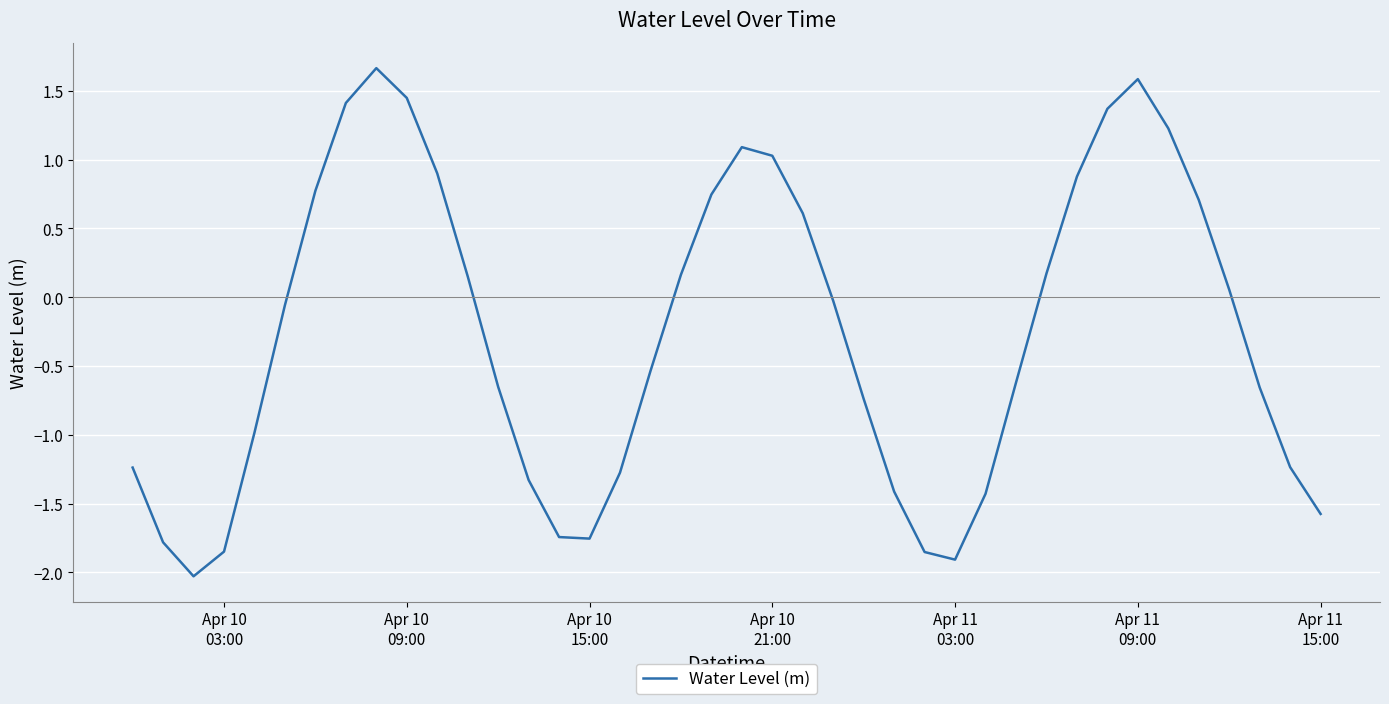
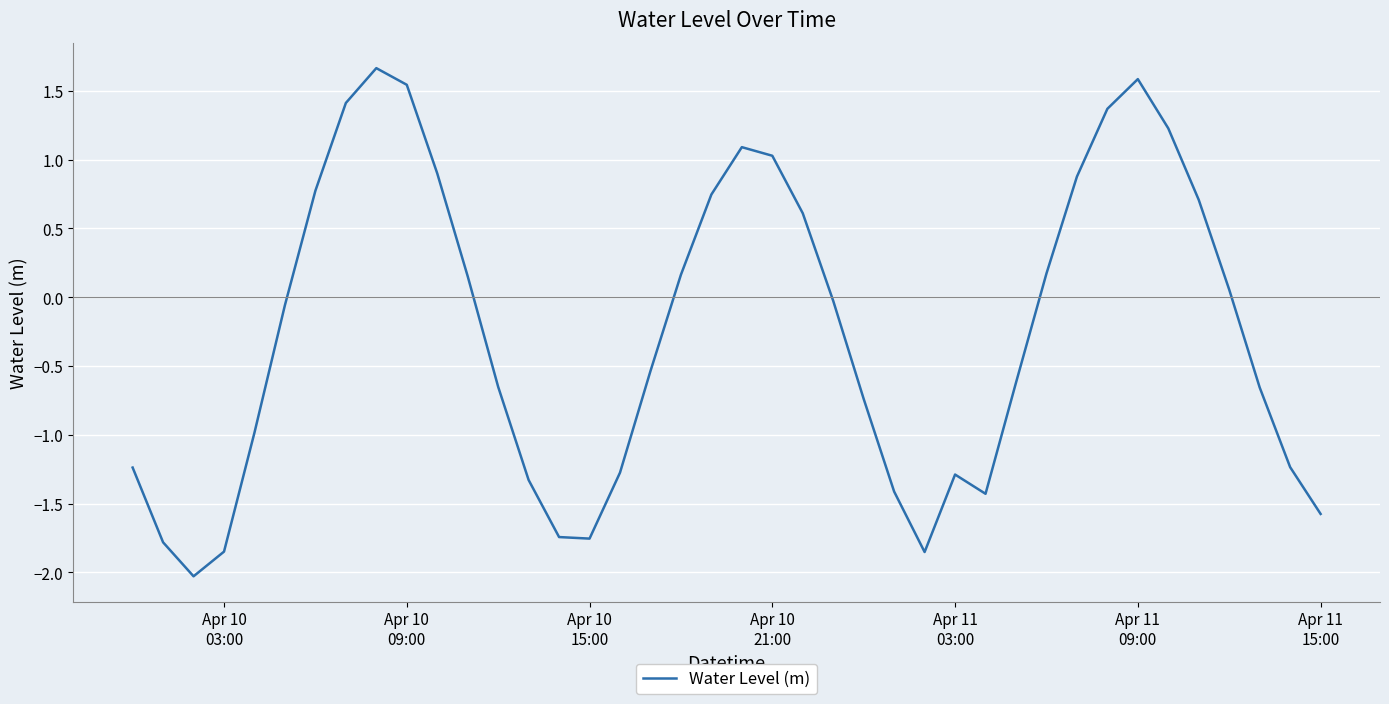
Apr 10 09:00: 1.45 -> 1.54
Apr 11 03:00: -1.91 -> -1.29
